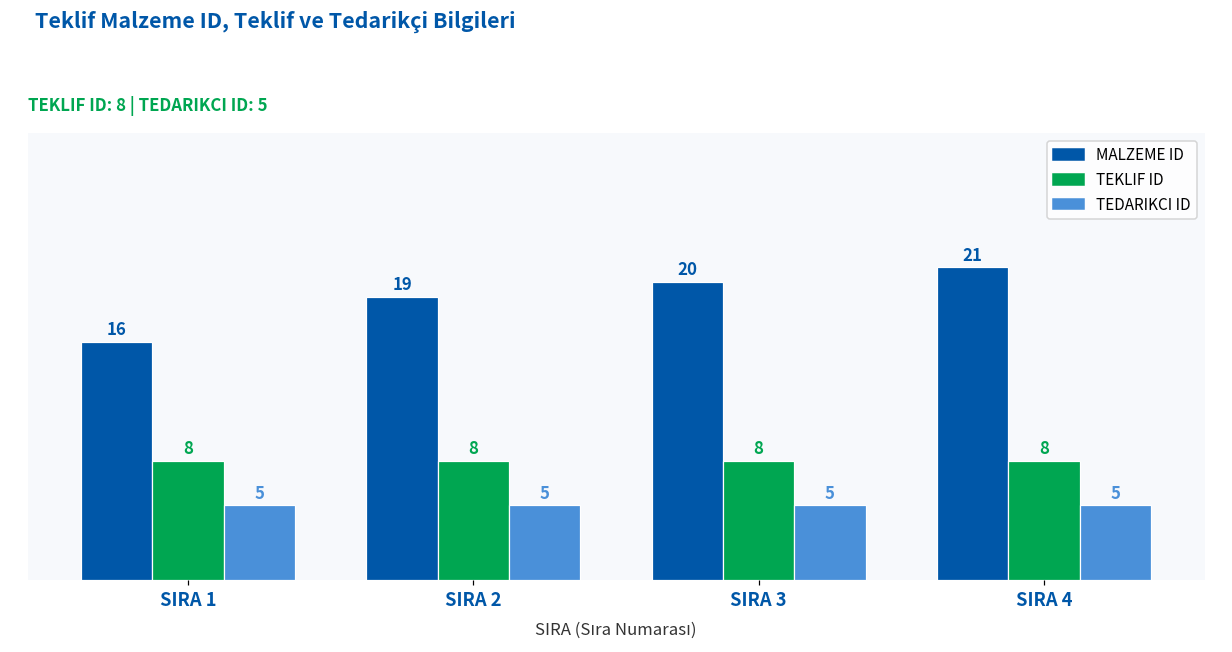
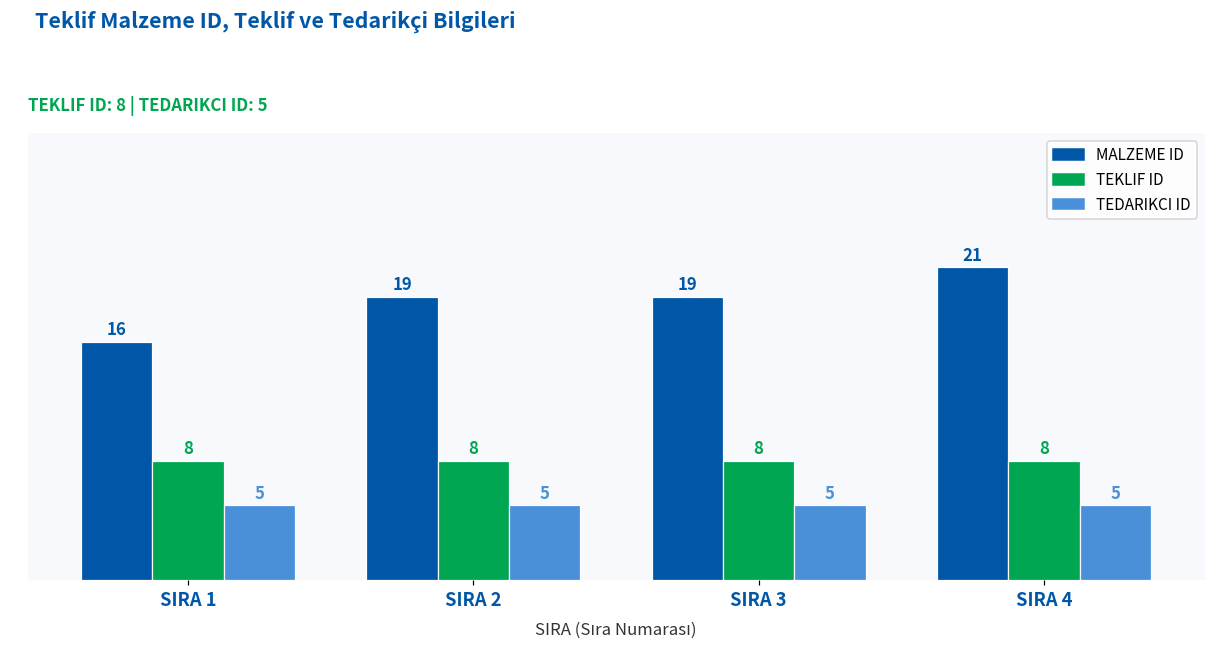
MALZEME ID, SIRA 3: 20 -> 19
